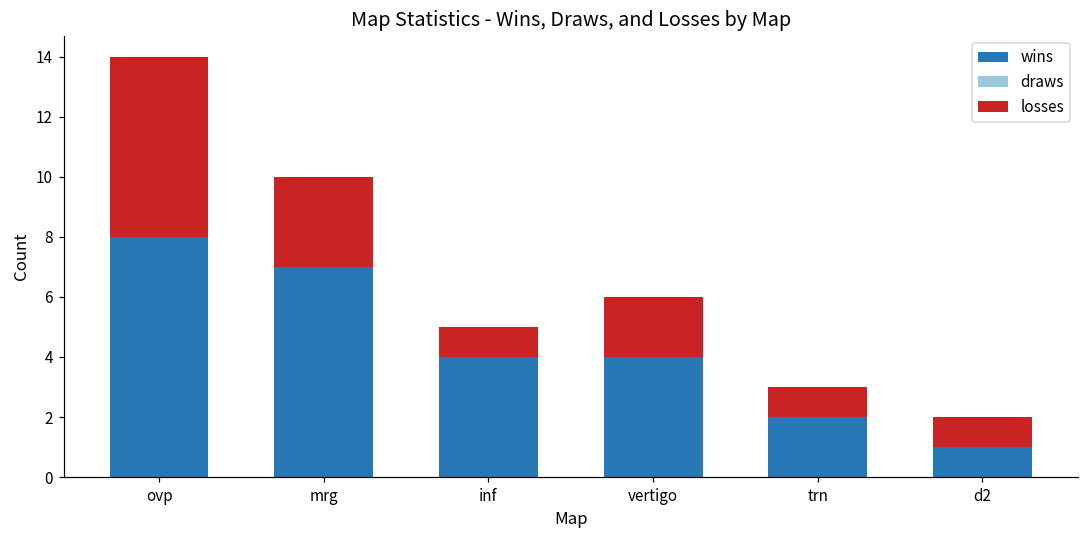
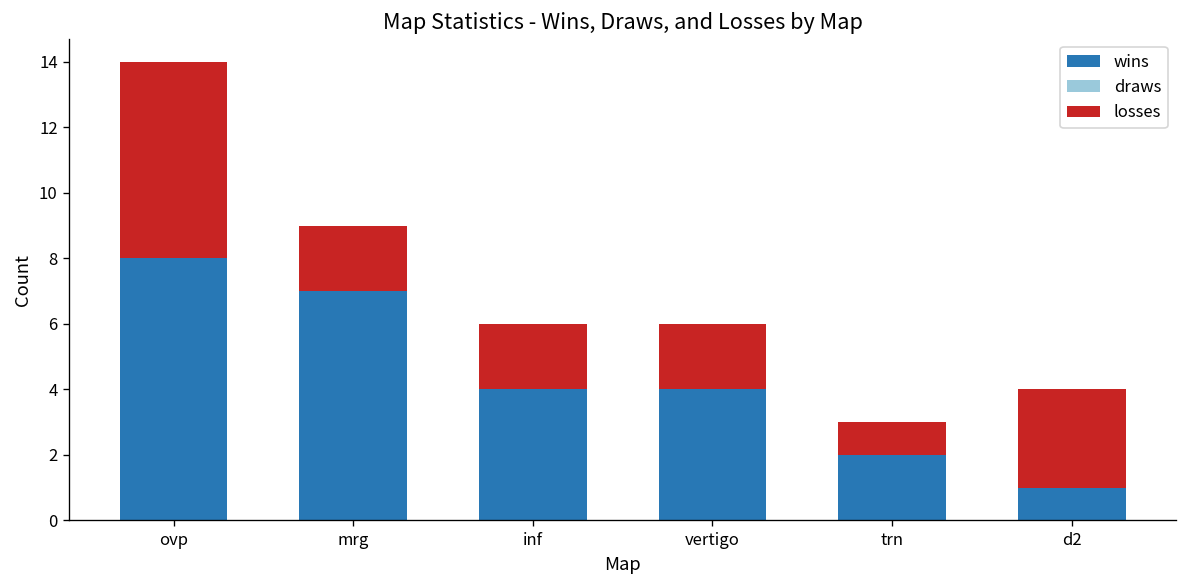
losses, mrg: 3 -> 2
losses, inf: 1 -> 2
losses, d2: 1 -> 3
